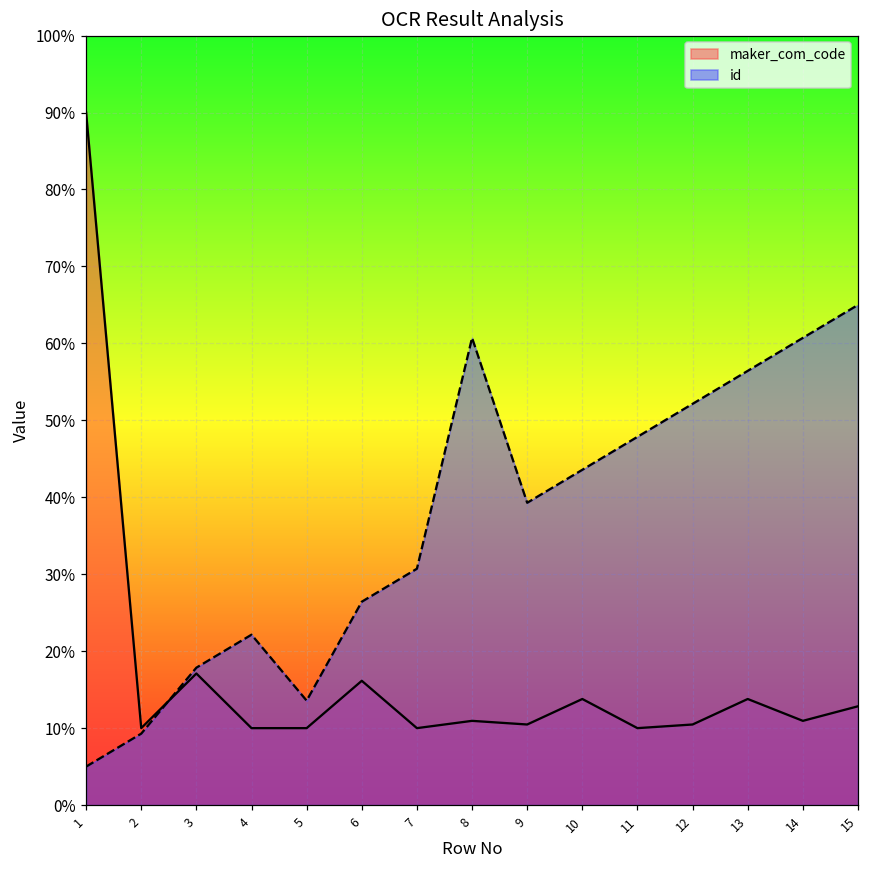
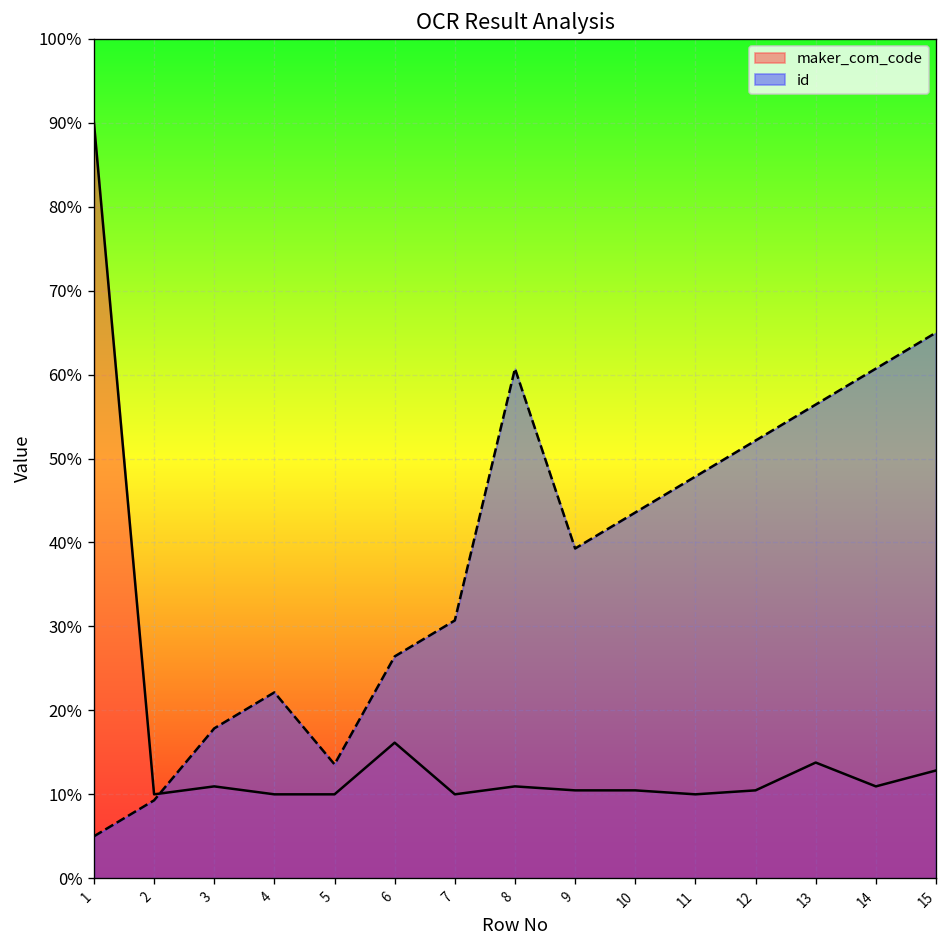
maker_com_code, 3: 17% -> 11%
maker_com_code, 10: 14% -> 10%
